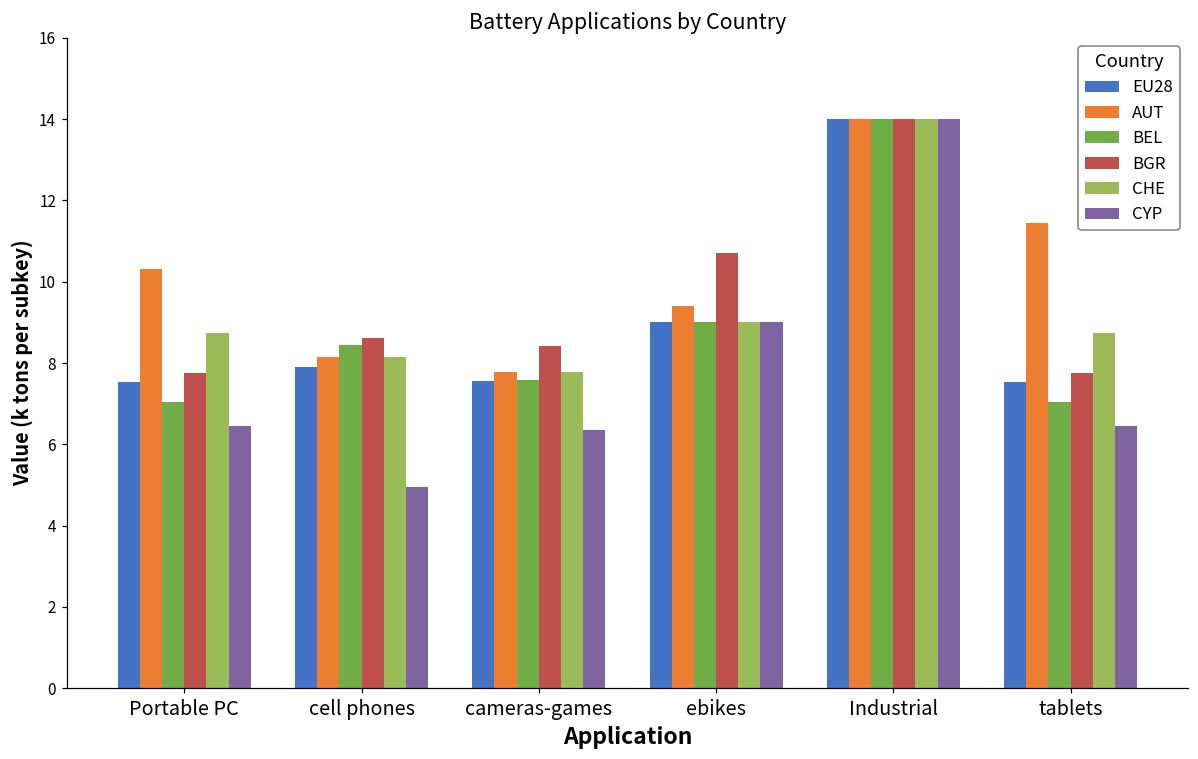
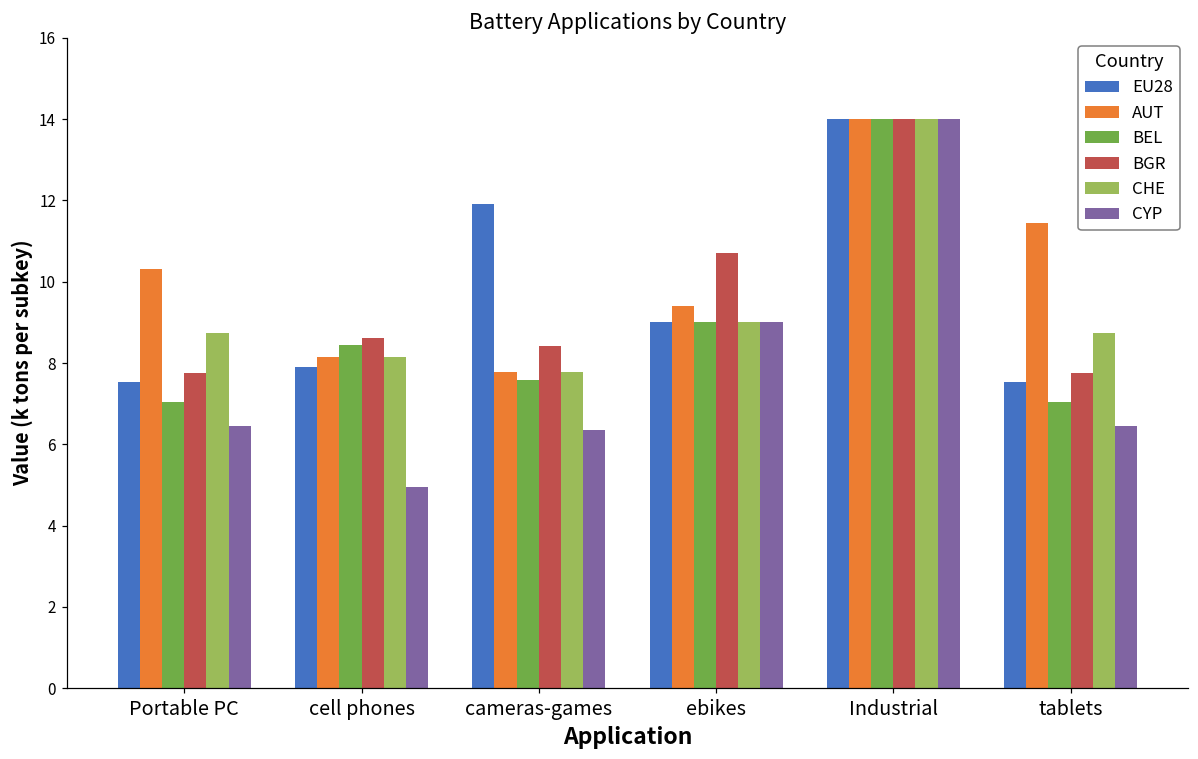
EU28, cameras-games: 7.6 -> 11.9
